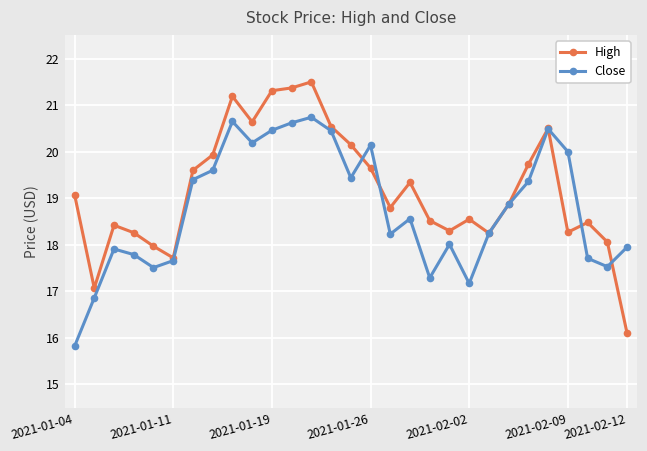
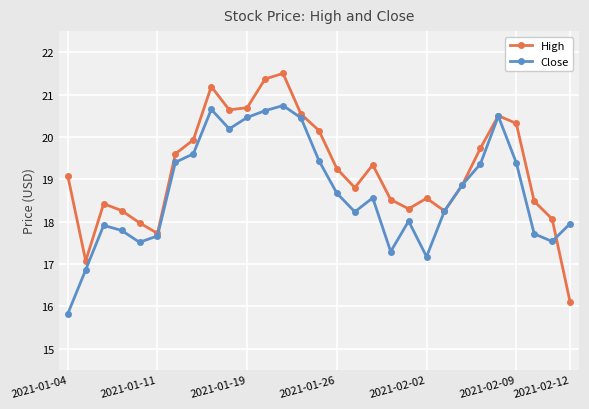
High, 2021-01-19: 21.3 -> 20.7
High, 2021-01-26: 19.7 -> 19.3
Close, 2021-01-26: 20.1 -> 18.7
High, 2021-02-09: 18.3 -> 20.3
Close, 2021-02-09: 20.0 -> 19.4
